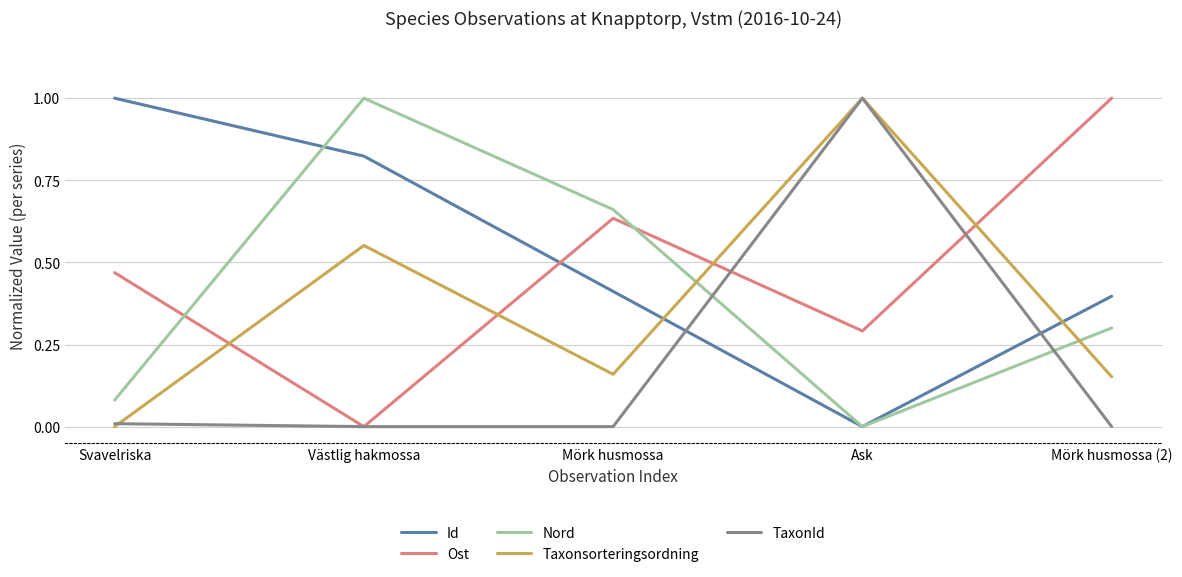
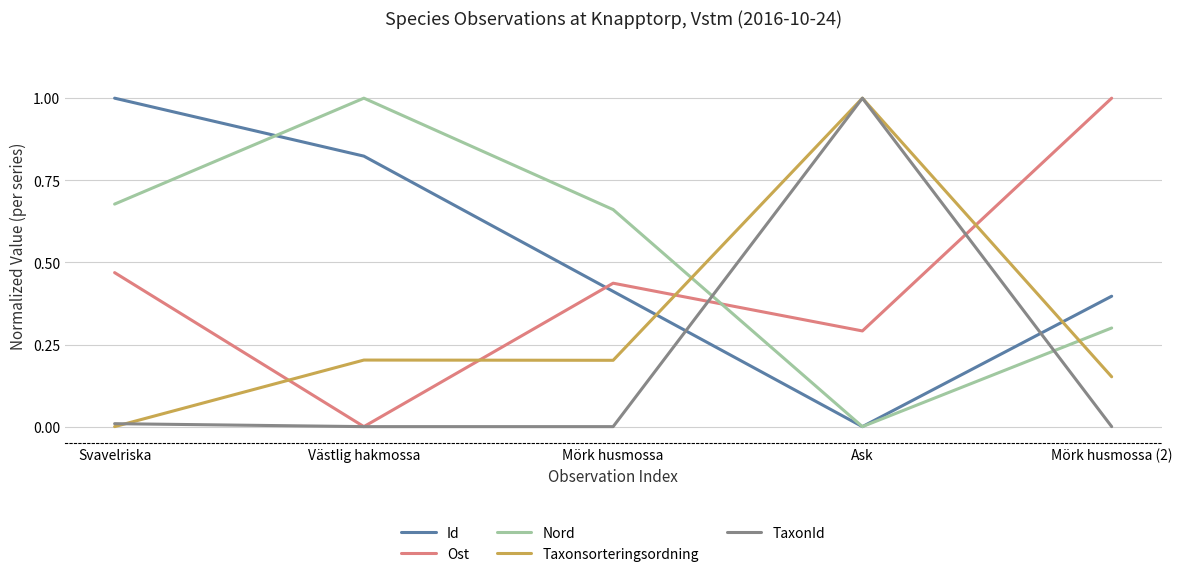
Nord, Svavelriska: 0.08 -> 0.68
Taxonsorteringsordning, Västlig hakmossa: 0.55 -> 0.20
Ost, Mörk husmossa: 0.63 -> 0.44
Taxonsorteringsordning, Mörk husmossa: 0.16 -> 0.20
